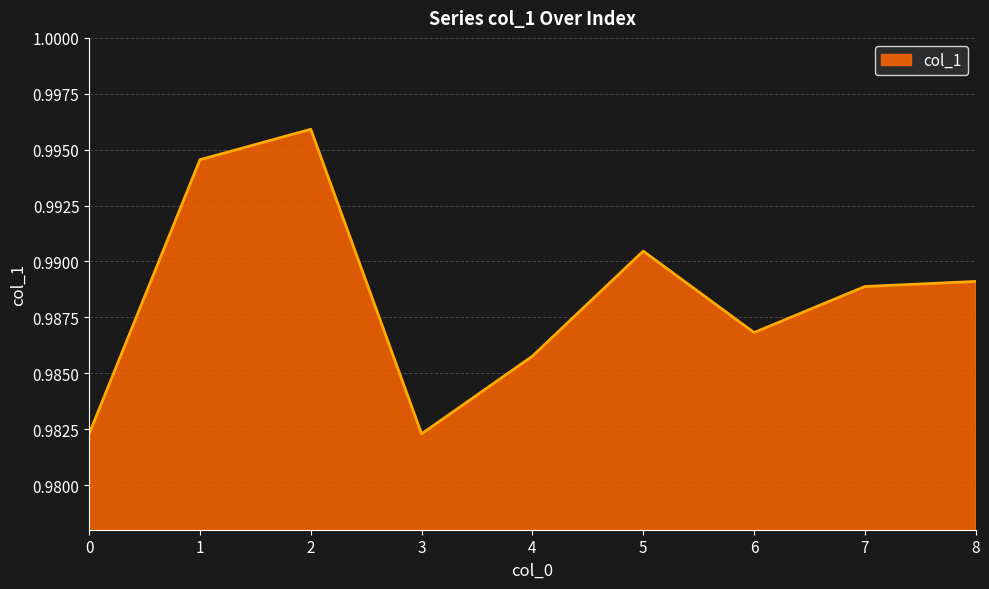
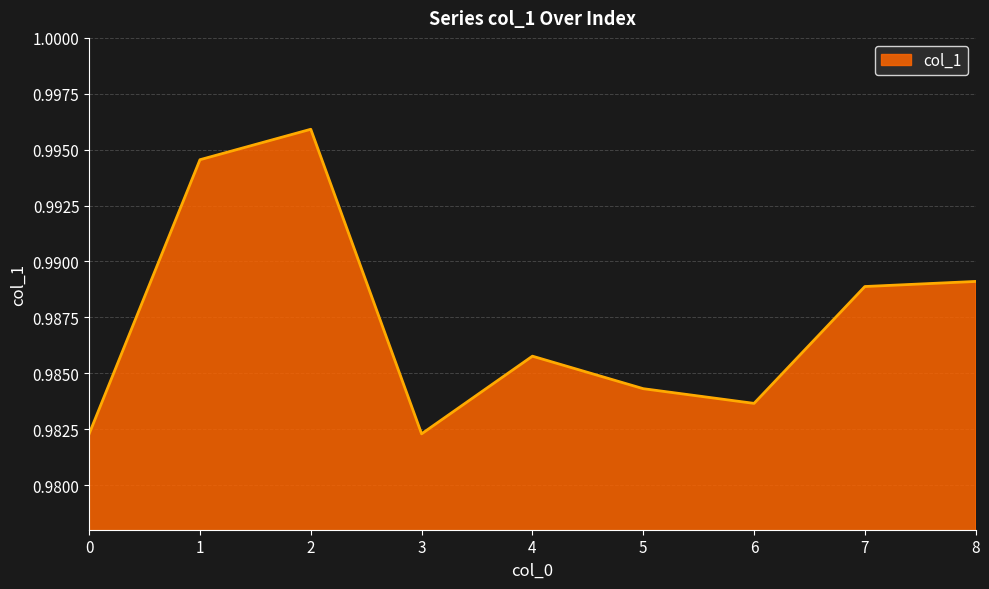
5: 0.9905 -> 0.9843
6: 0.9868 -> 0.9837
